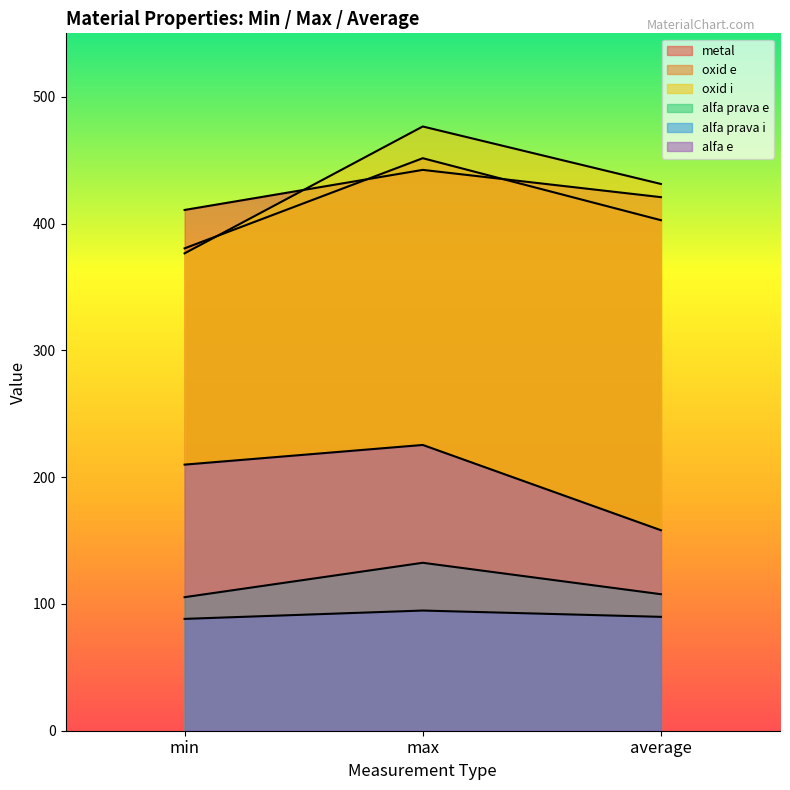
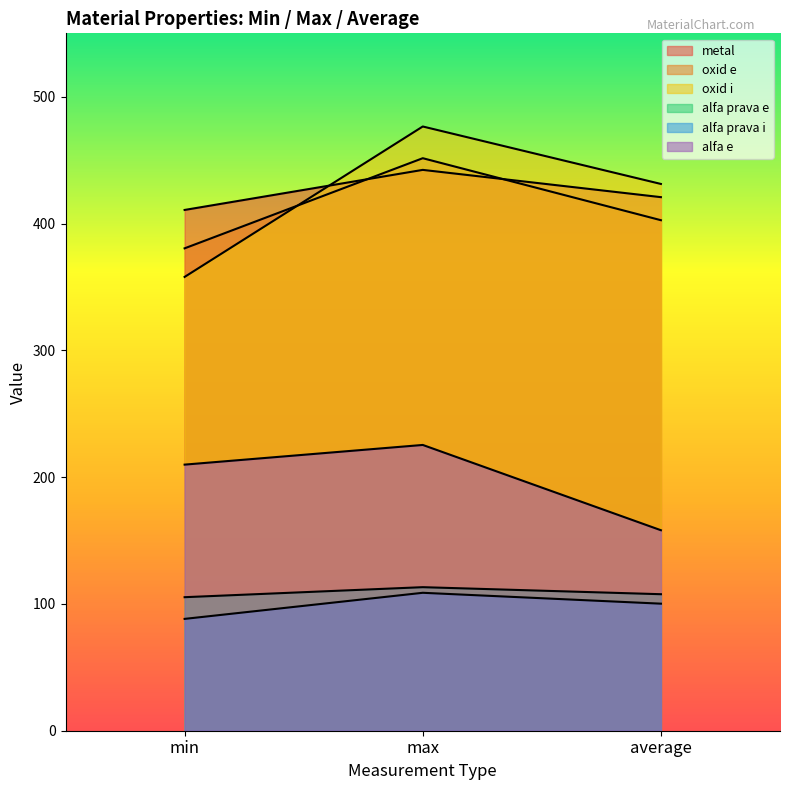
oxid i, min: 376 -> 358
alfa prava e, max: 132 -> 113
alfa prava i, max: 95 -> 109
alfa prava i, average: 90 -> 100
